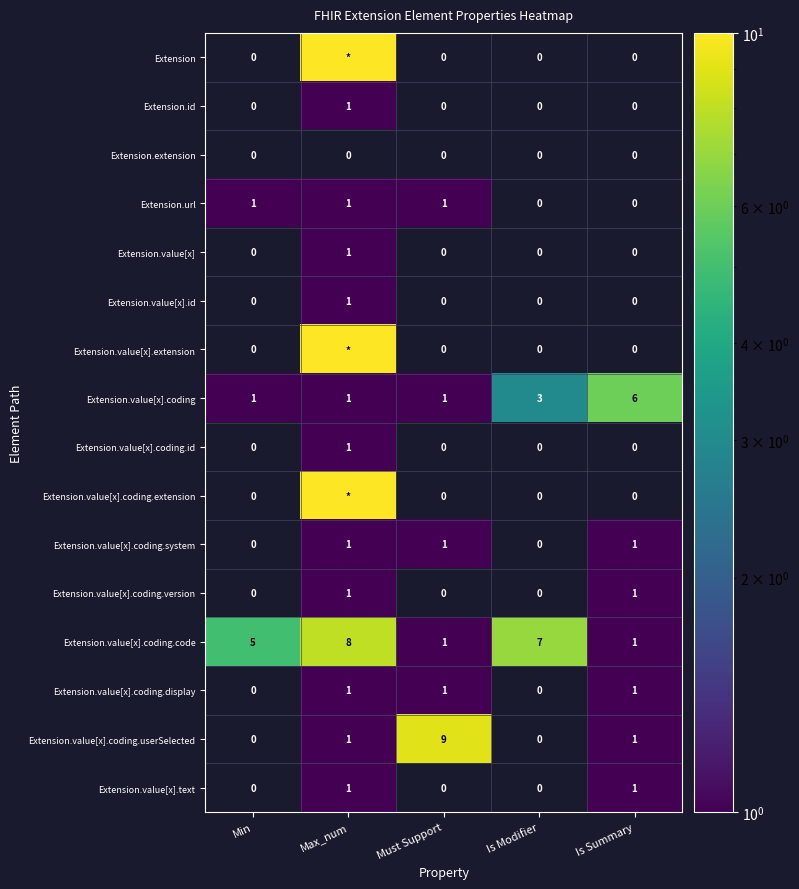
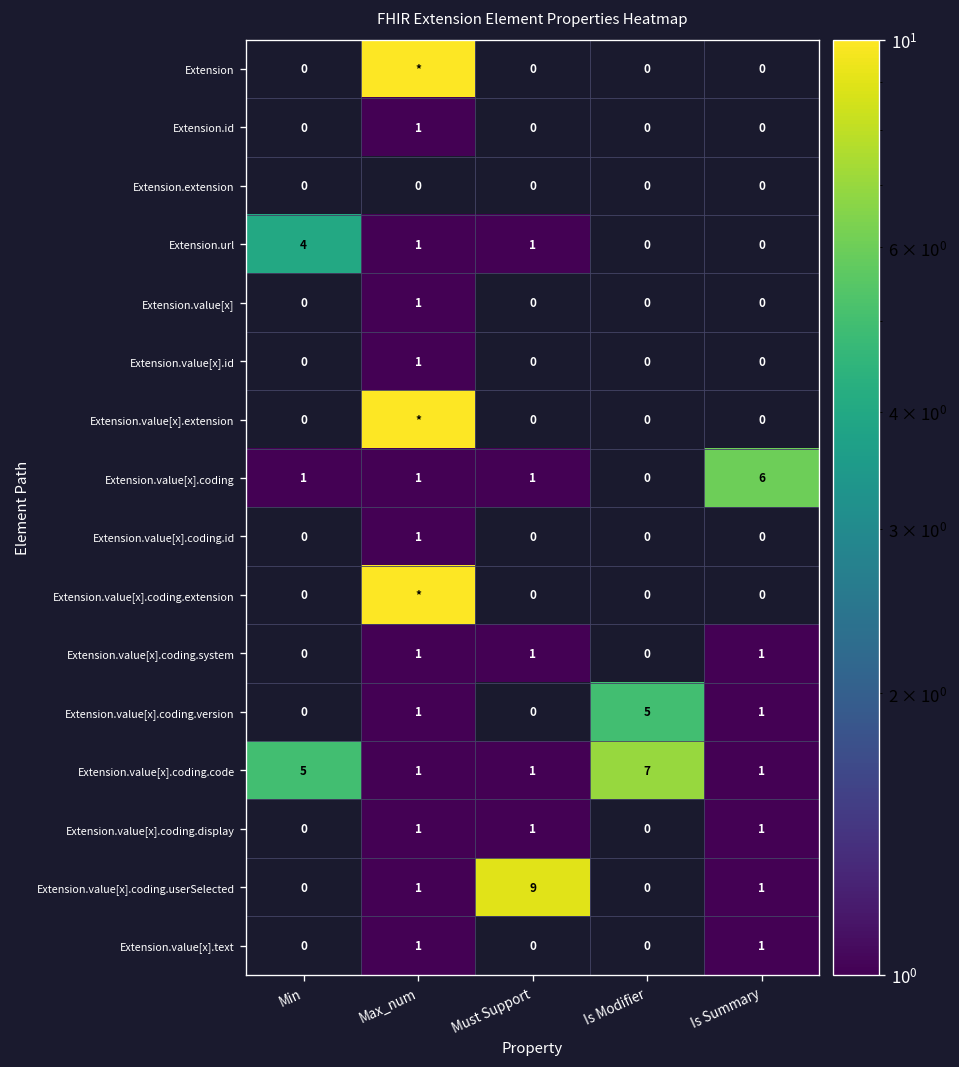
Extension.url, Min: 1 -> 4
Extension.value[x].coding, Is Modifier: 3 -> 0
Extension.value[x].coding.version, Is Modifier: 0 -> 5
Extension.value[x].coding.code, Max_num: 8 -> 1
